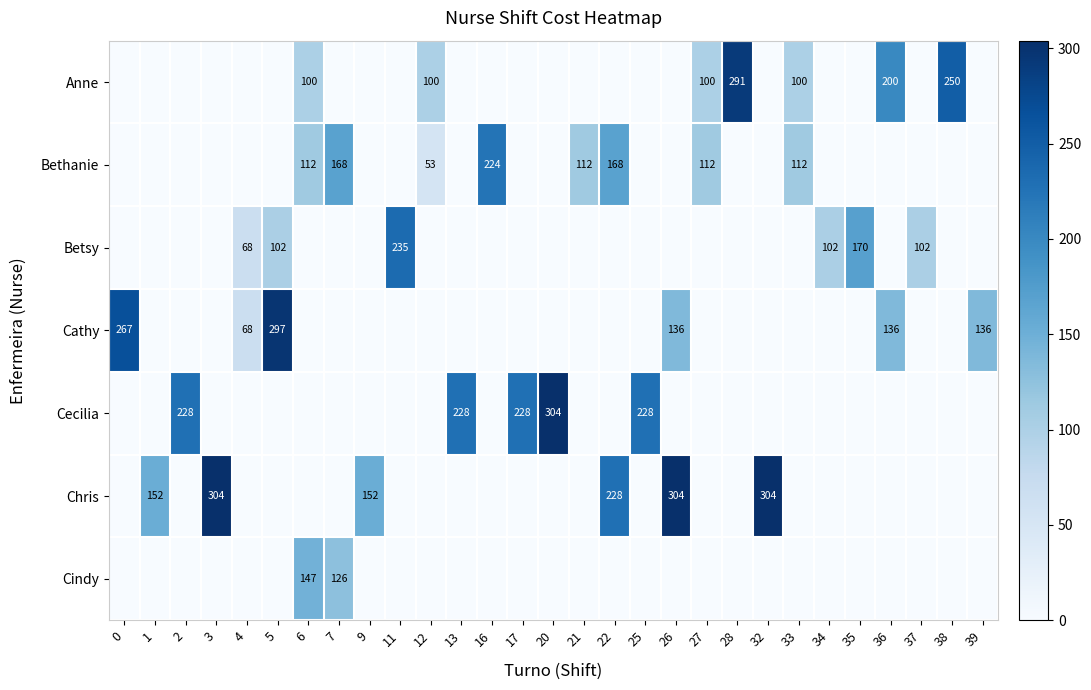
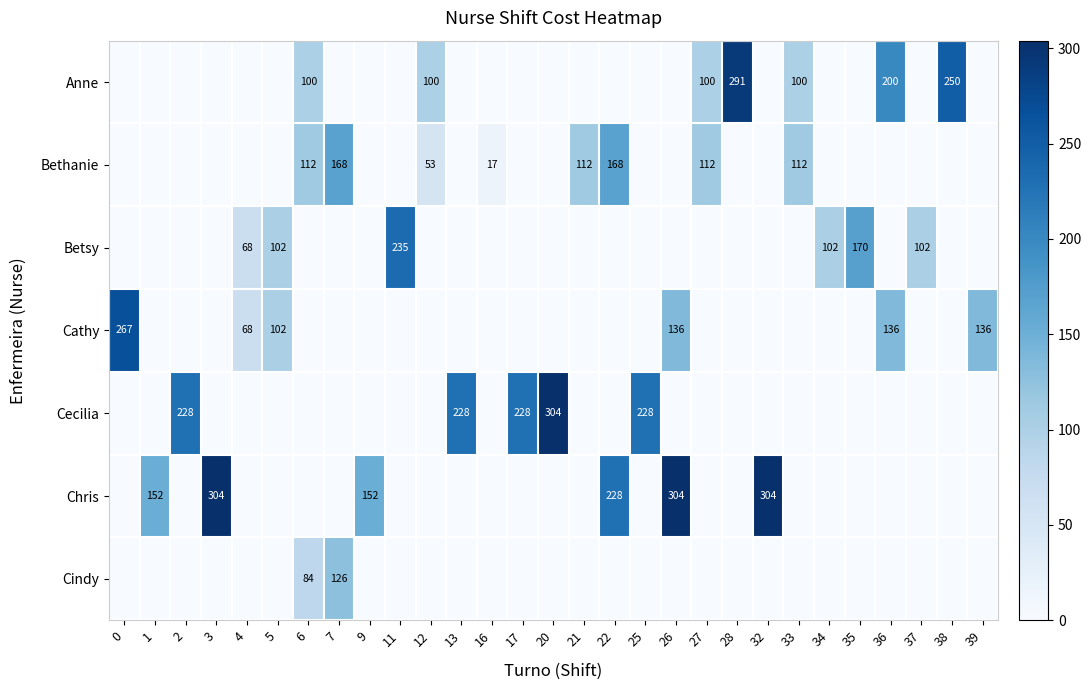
Bethanie, 16: 224 -> 17
Cathy, 5: 297 -> 102
Cindy, 6: 147 -> 84
